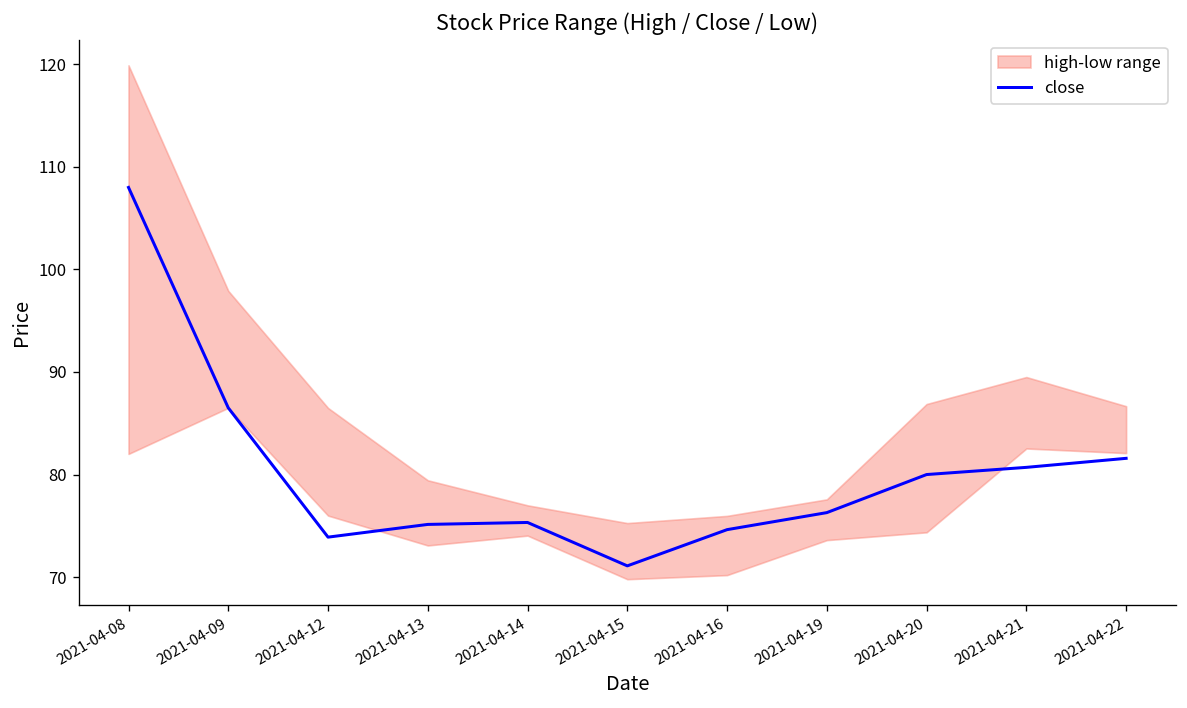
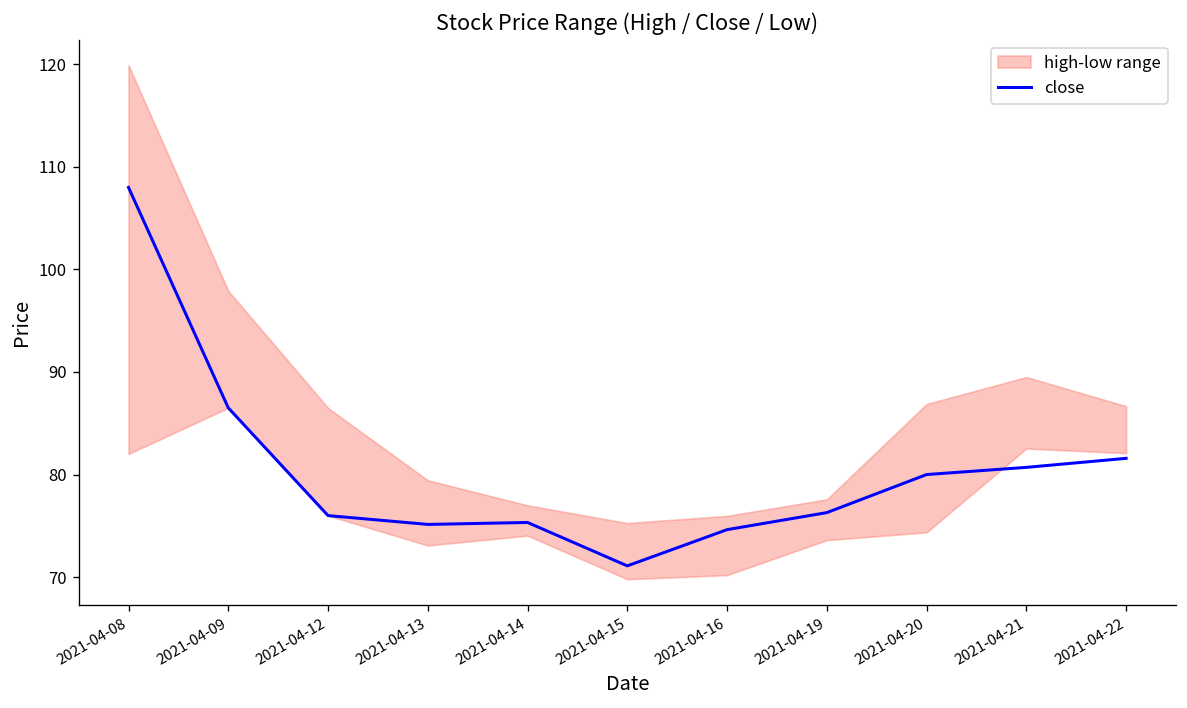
close, 2021-04-12: 74 -> 76
